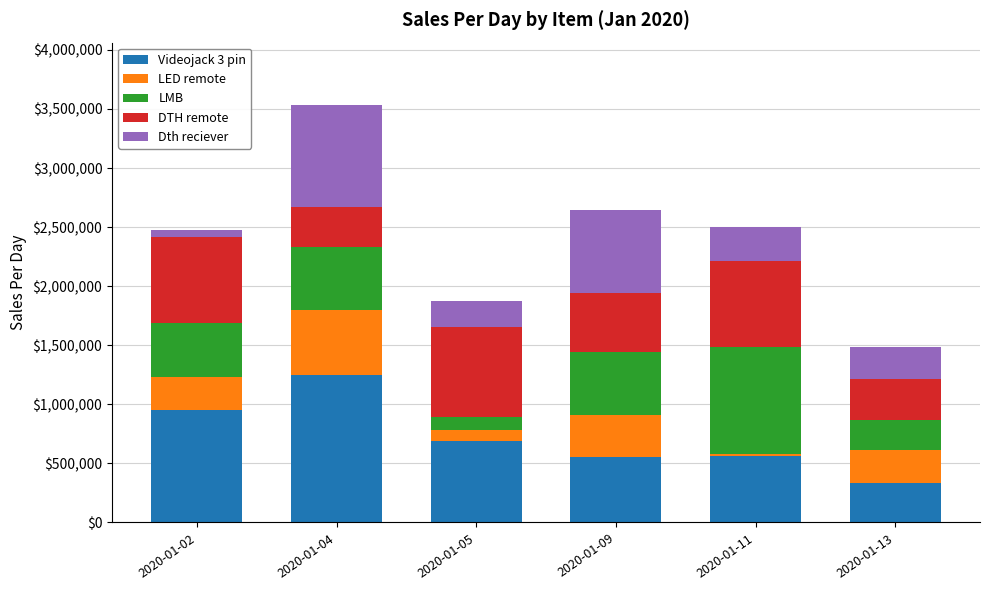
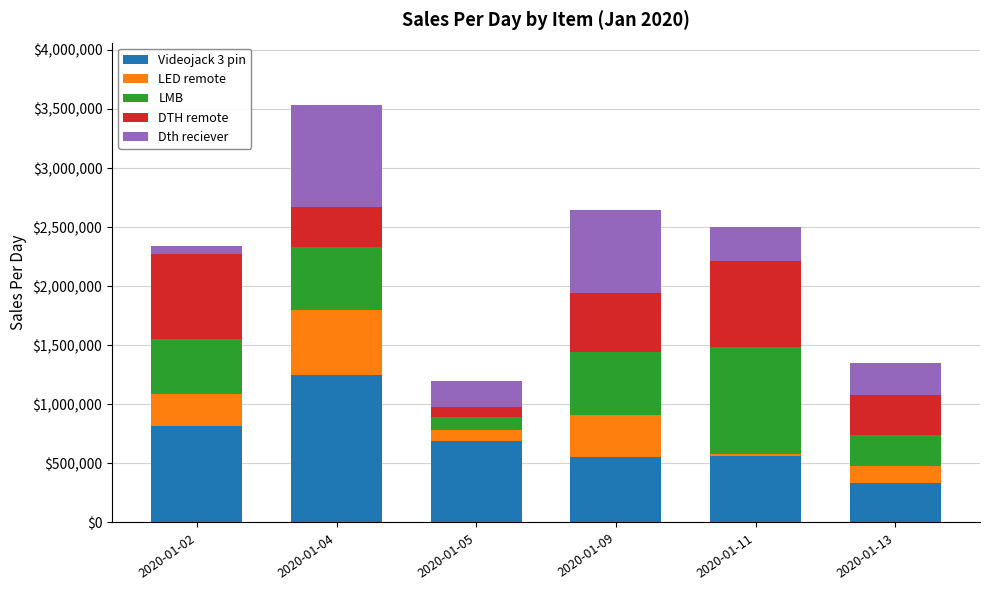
Videojack 3 pin, 2020-01-02: $950,000 -> $810,000
DTH remote, 2020-01-05: $760,000 -> $80,000
LED remote, 2020-01-13: $280,000 -> $140,000
